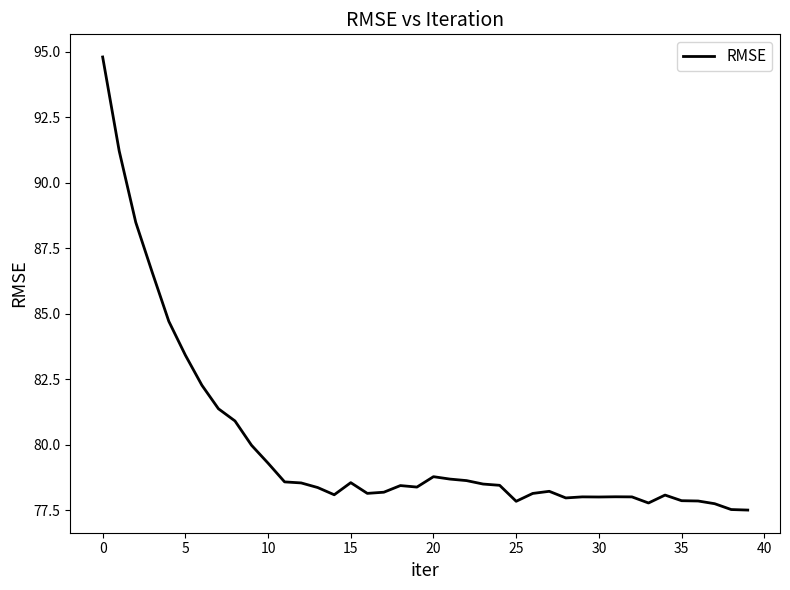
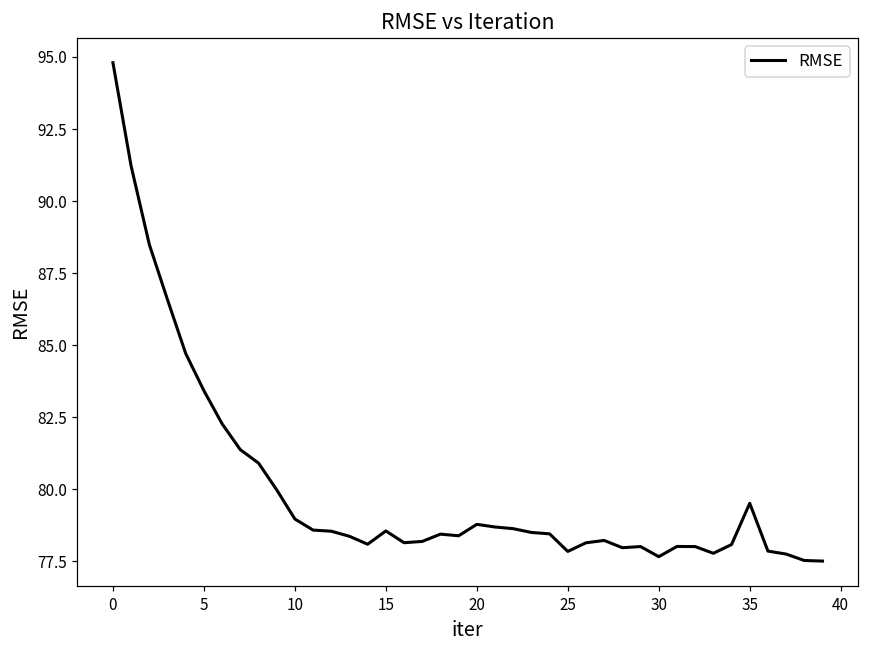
10: 79.3 -> 79.0
30: 78.0 -> 77.7
35: 77.9 -> 79.5
